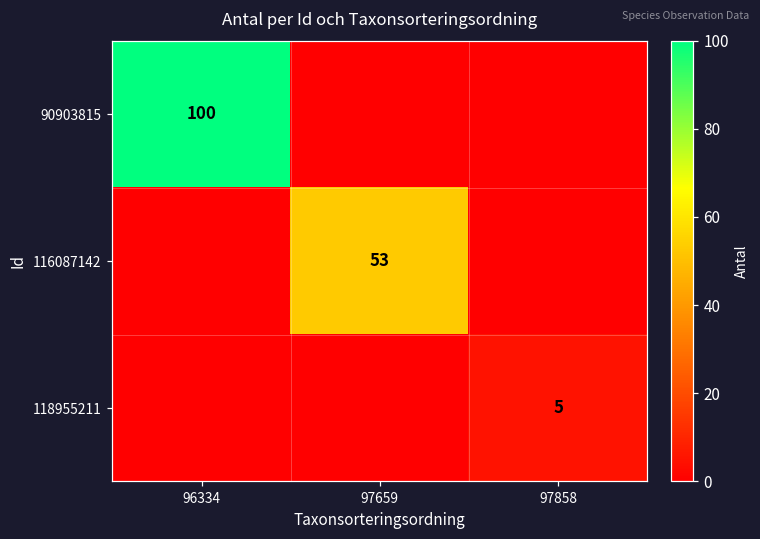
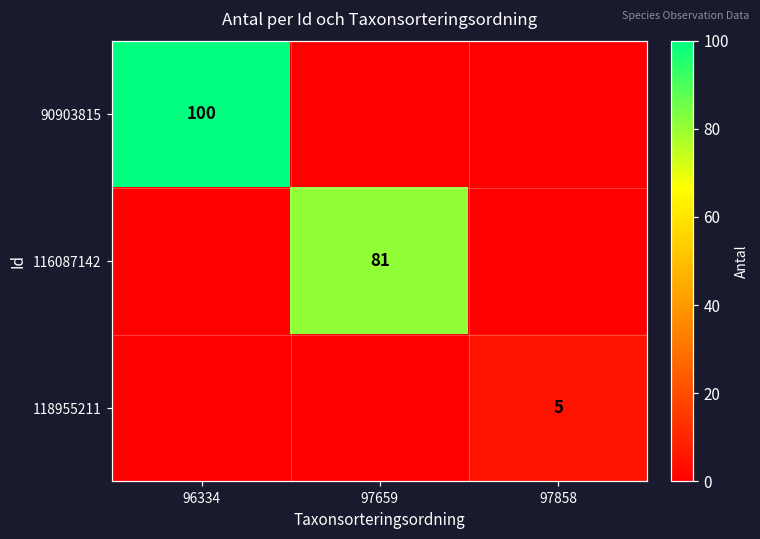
116087142, 97659: 53 -> 81
